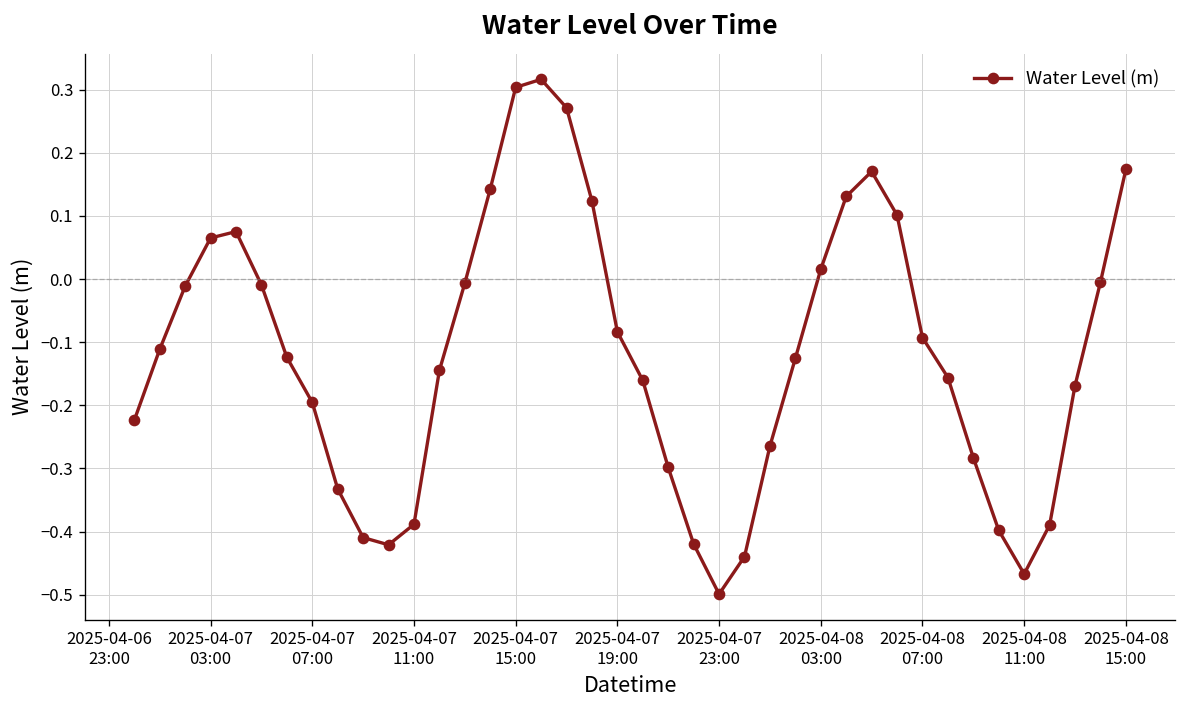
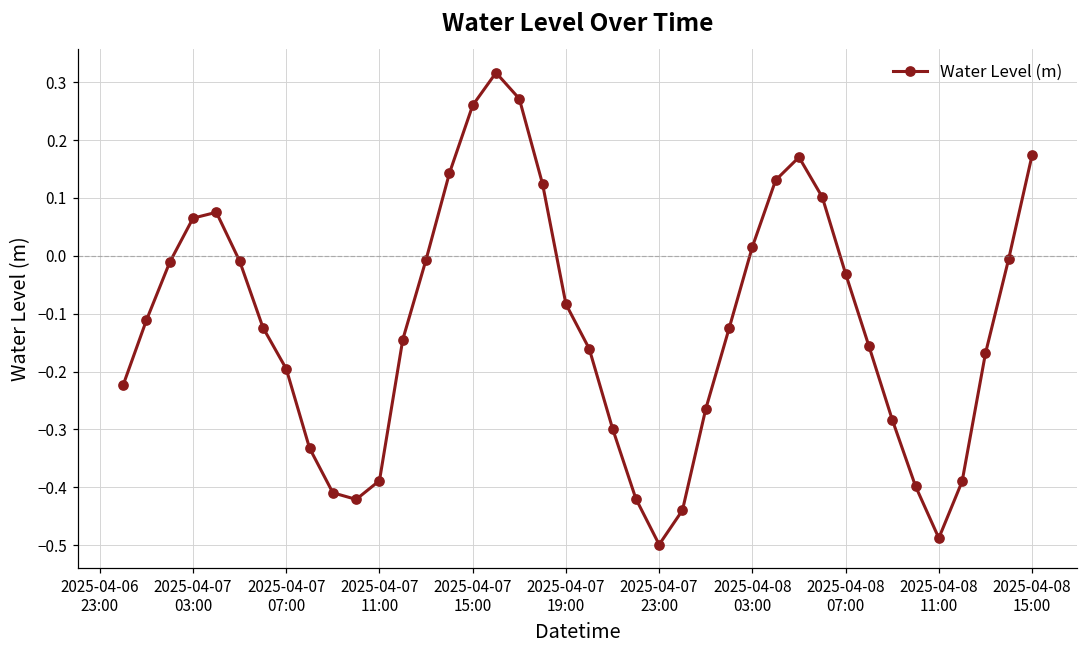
2025-04-07 15:00: 0.30 -> 0.26
2025-04-08 07:00: -0.09 -> -0.03
2025-04-08 11:00: -0.47 -> -0.49
